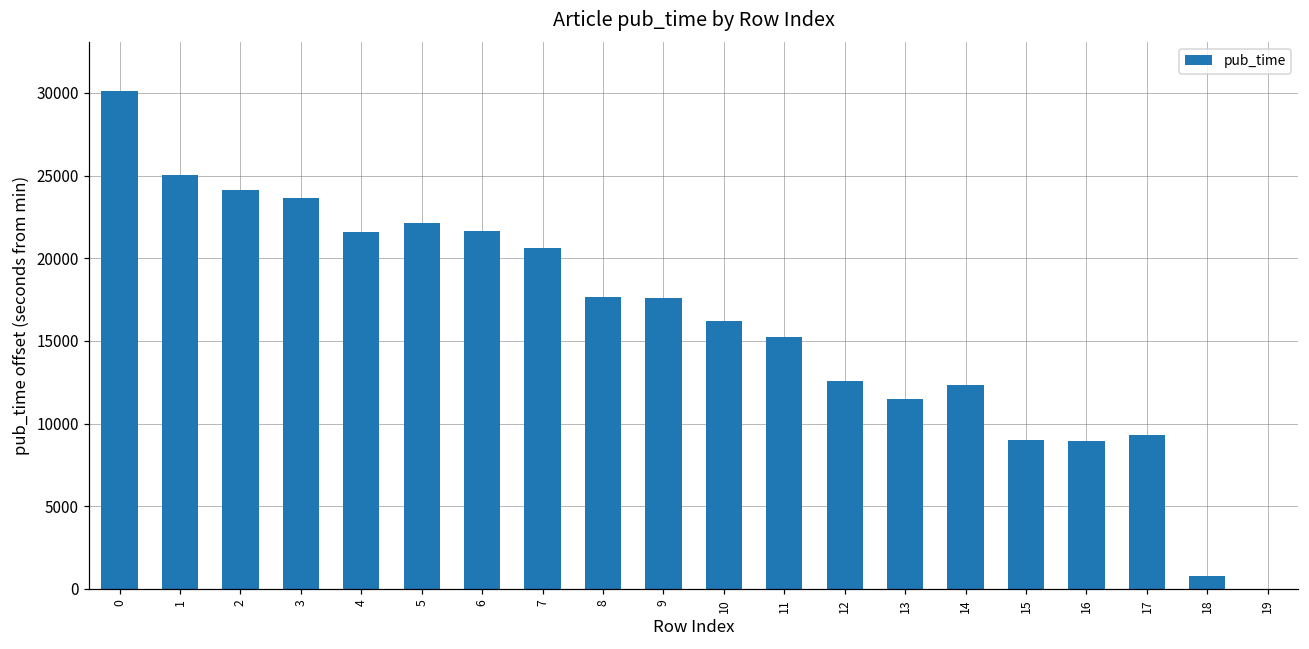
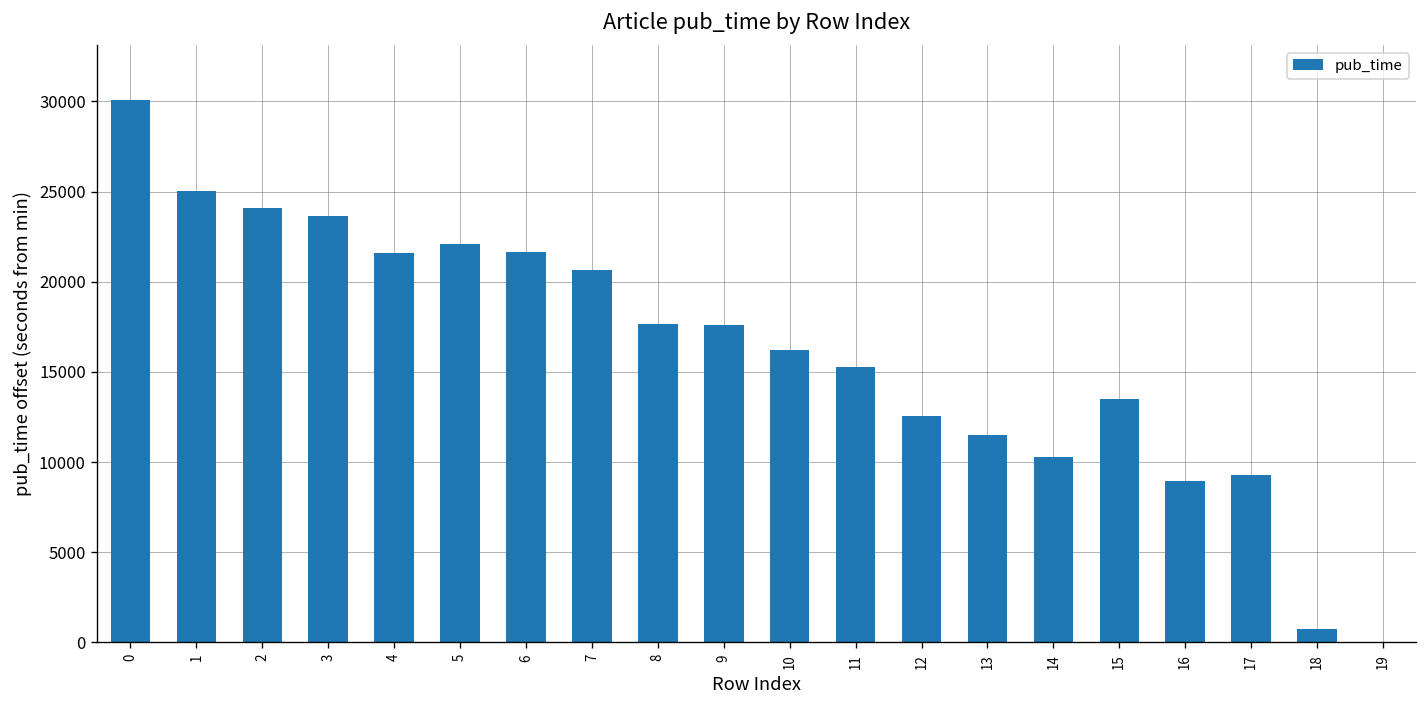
14: 12400 -> 10300
15: 9000 -> 13500
